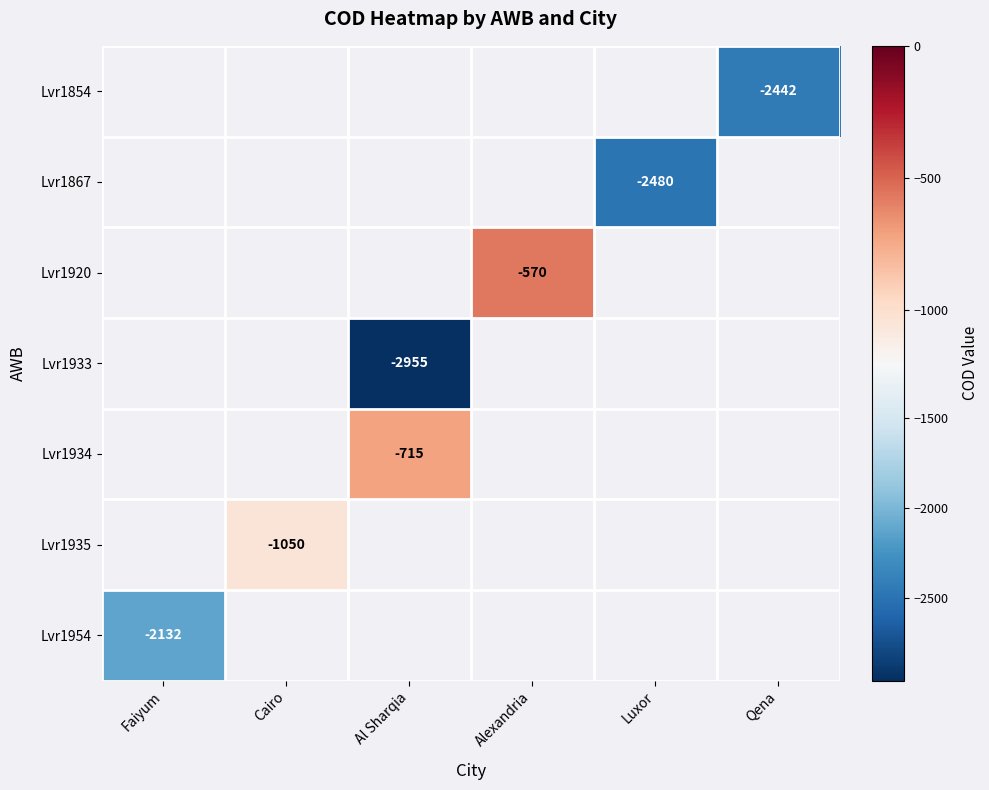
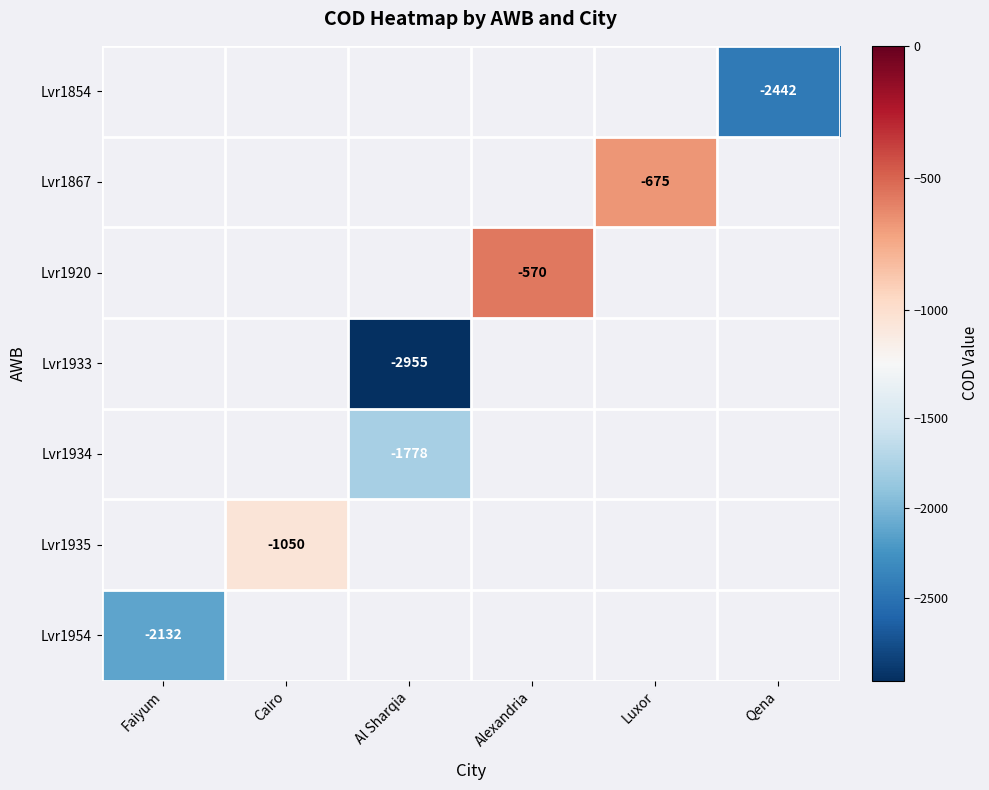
Lvr1867, Luxor: -2480 -> -675
Lvr1934, Al Sharqia: -715 -> -1778
